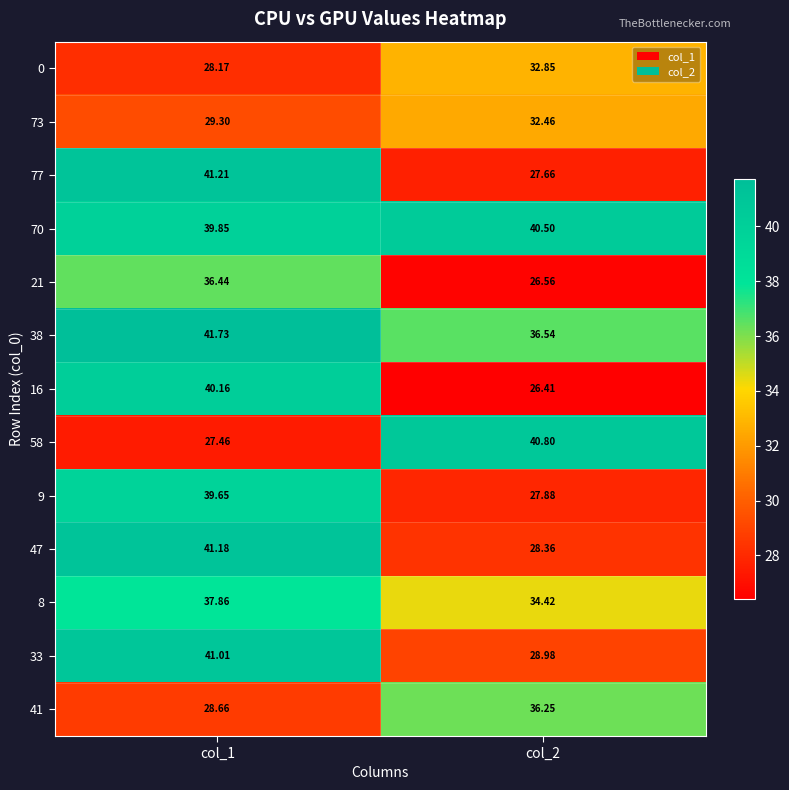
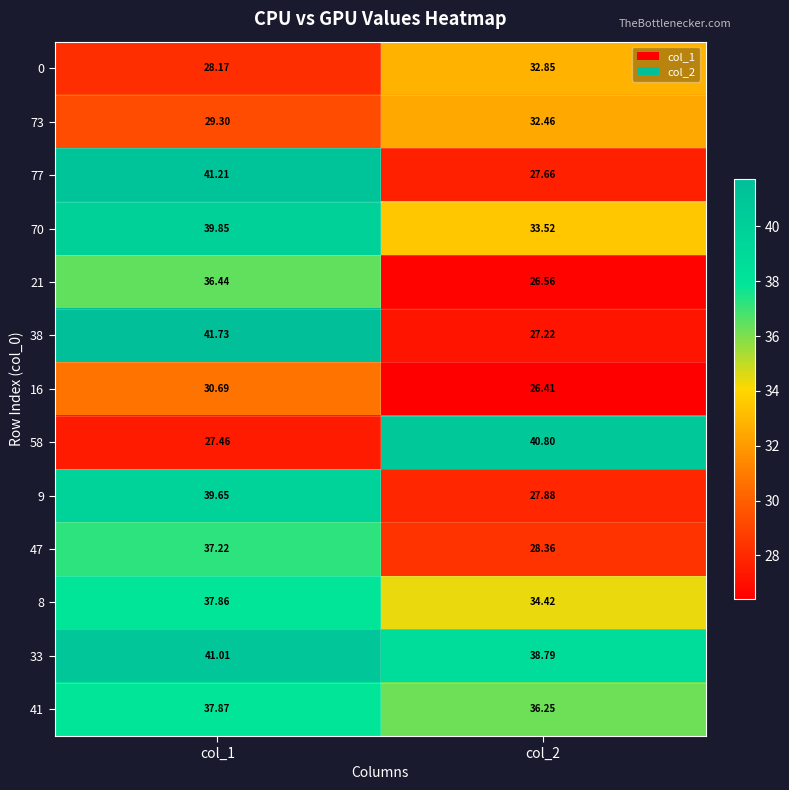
70, col_2: 40.50 -> 33.52
38, col_2: 36.54 -> 27.22
16, col_1: 40.16 -> 30.69
47, col_1: 41.18 -> 37.22
33, col_2: 28.98 -> 38.79
41, col_1: 28.66 -> 37.87
